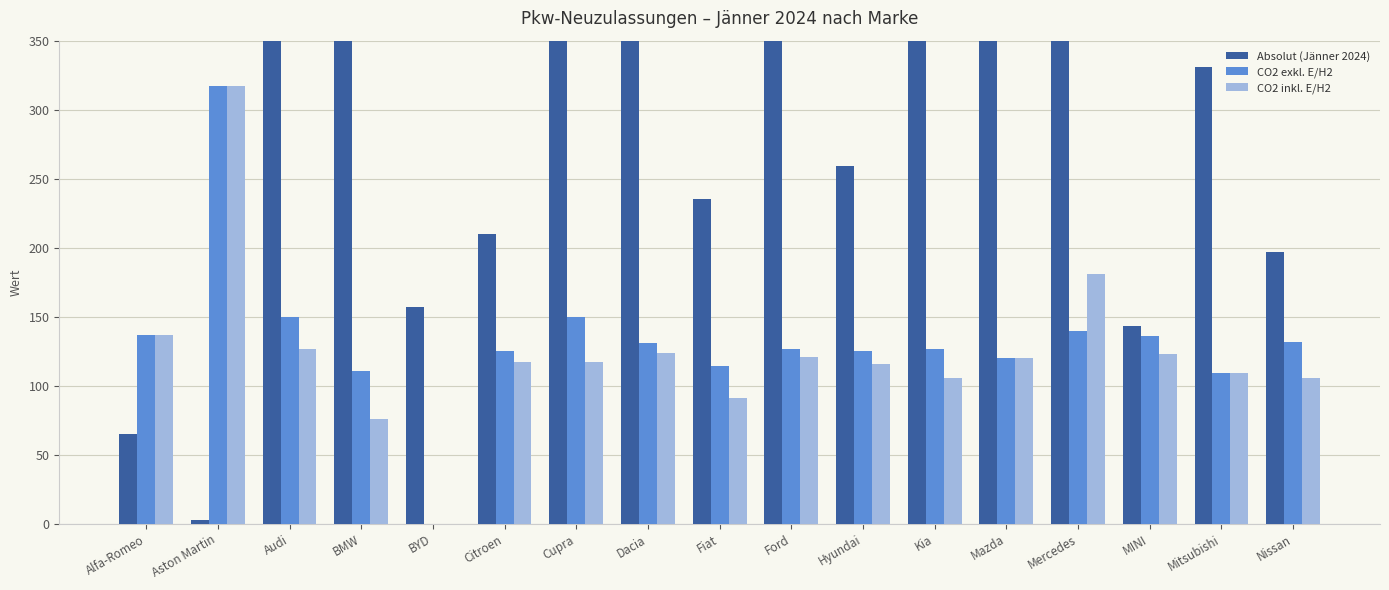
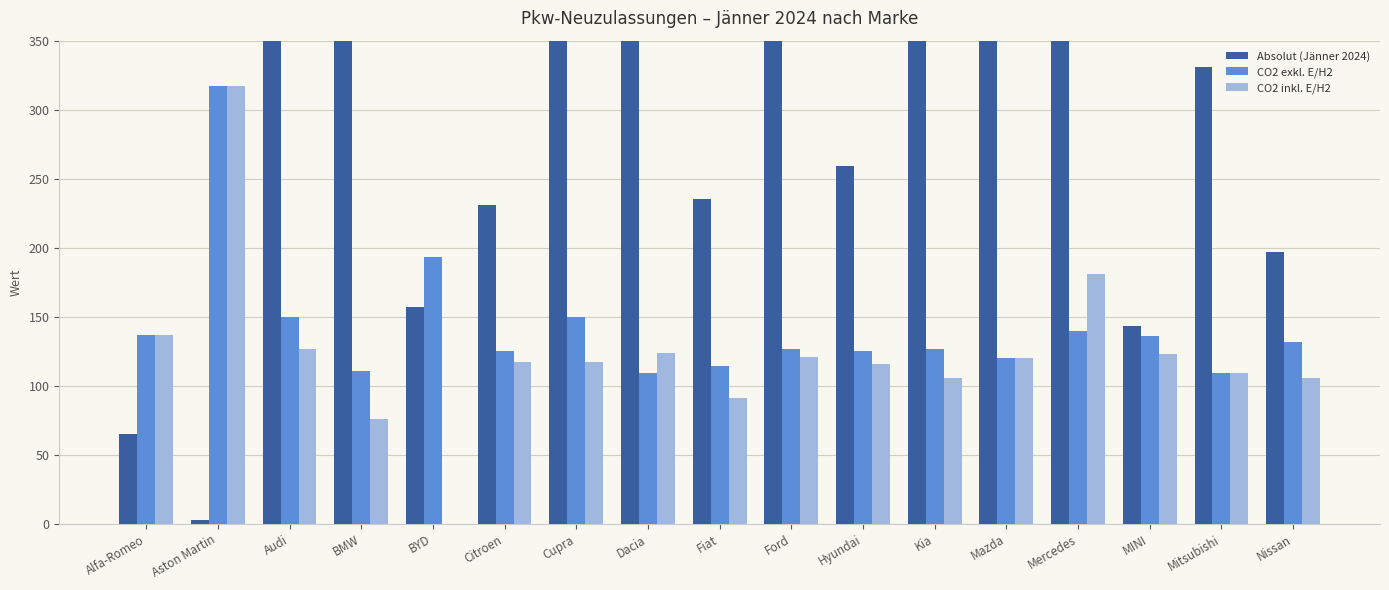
CO2 exkl. E/H2, BYD: 0 -> 193
Absolut (Jänner 2024), Citroen: 210 -> 231
CO2 exkl. E/H2, Dacia: 131 -> 109
